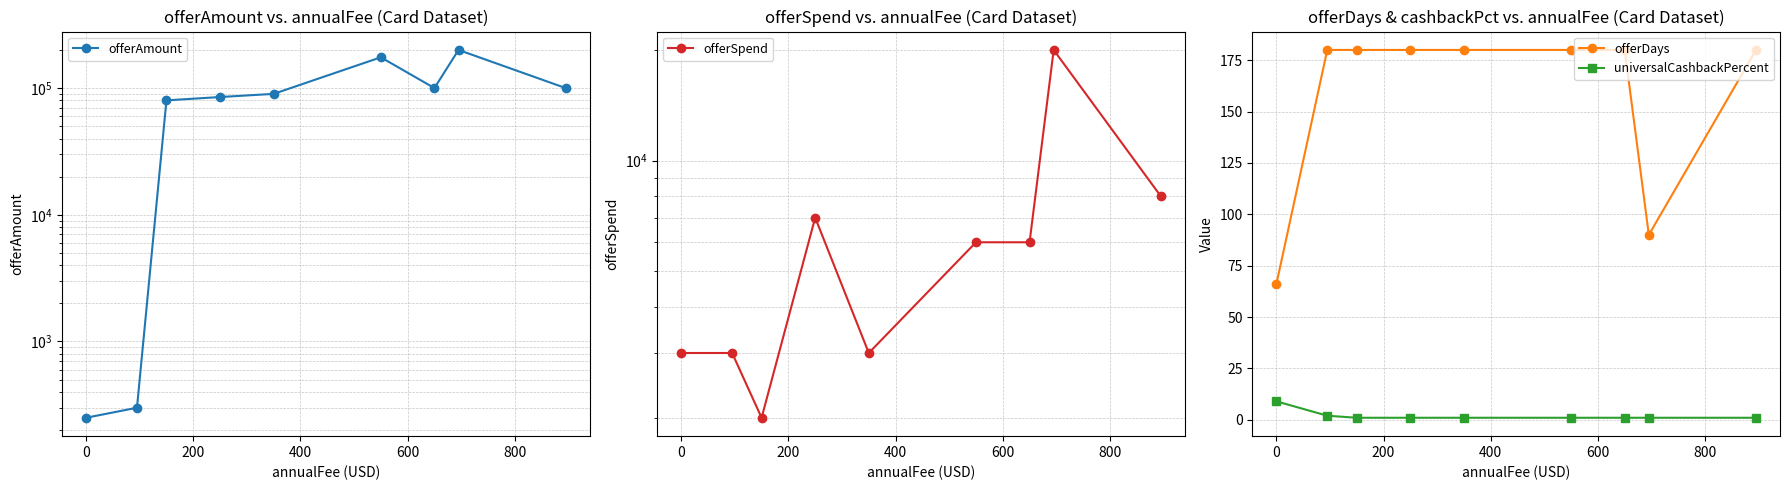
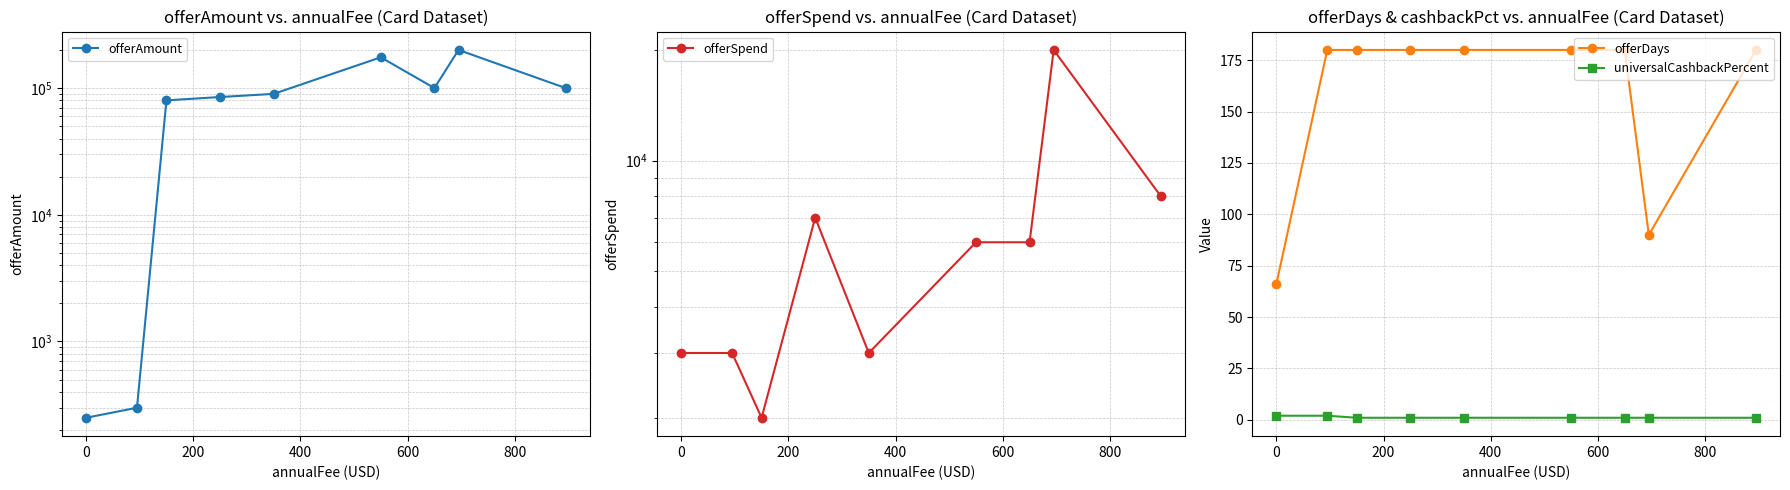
offerDays & cashbackPct vs. annualFee (Card Dataset), universalCashbackPercent, 0: 9 -> 2
